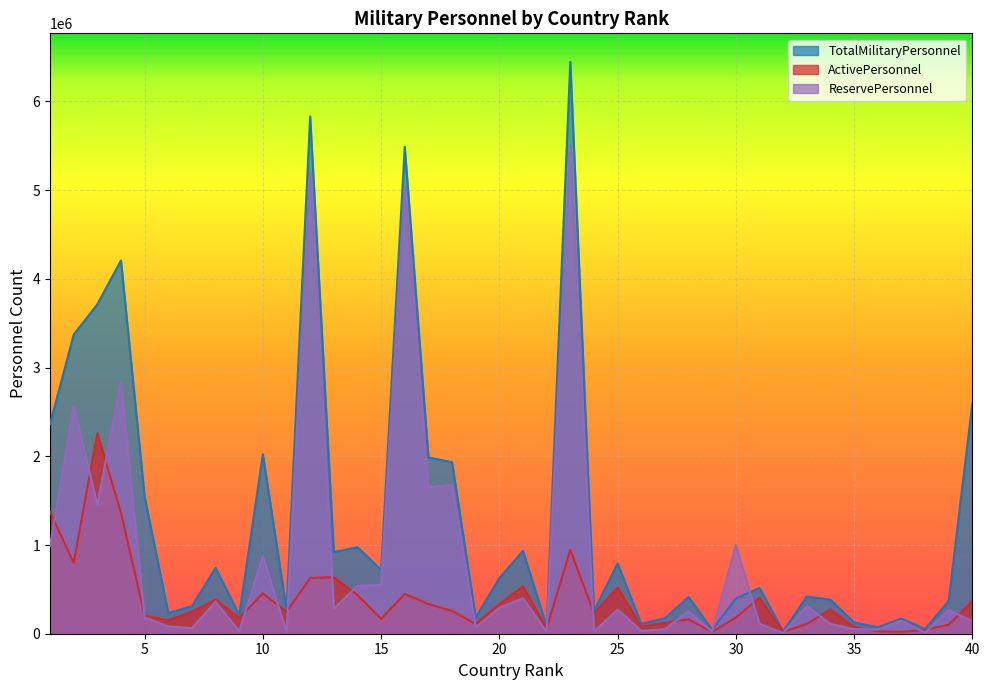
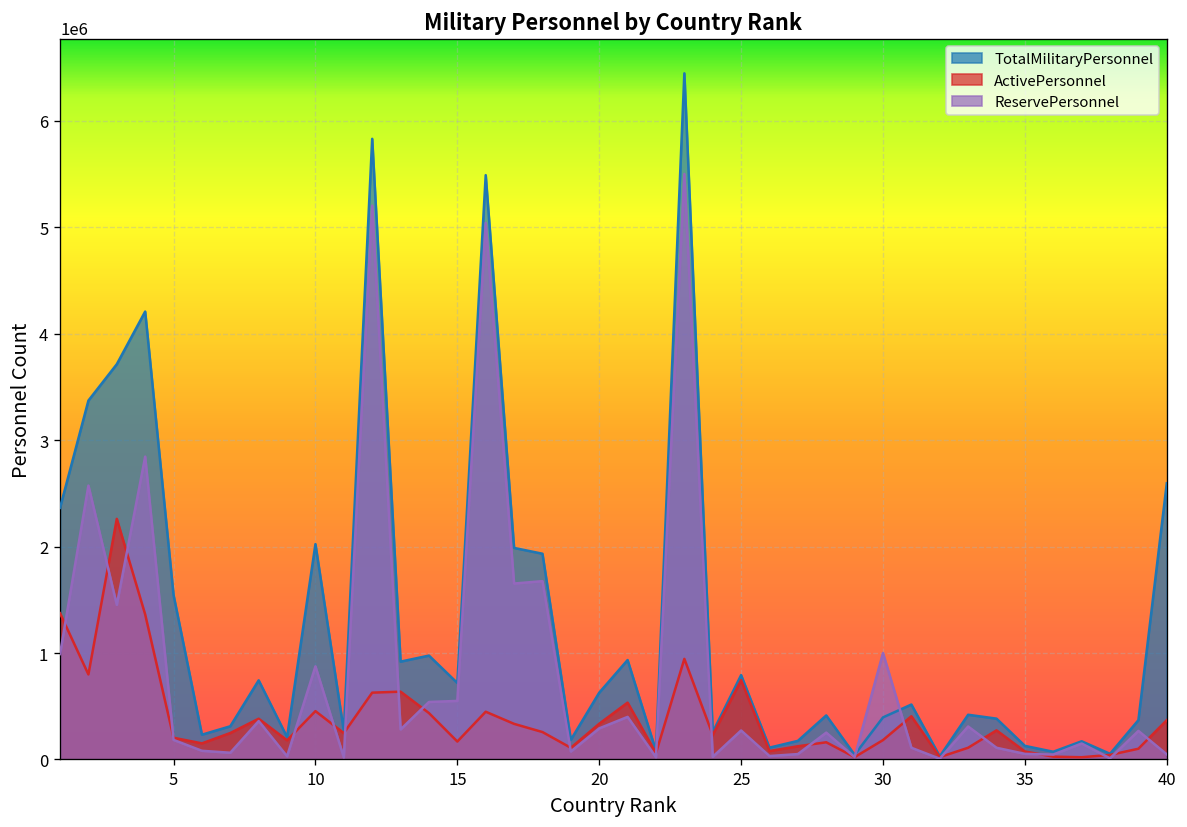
ActivePersonnel, 25: 500000 -> 700000
ReservePersonnel, 40: 100000 -> 0
